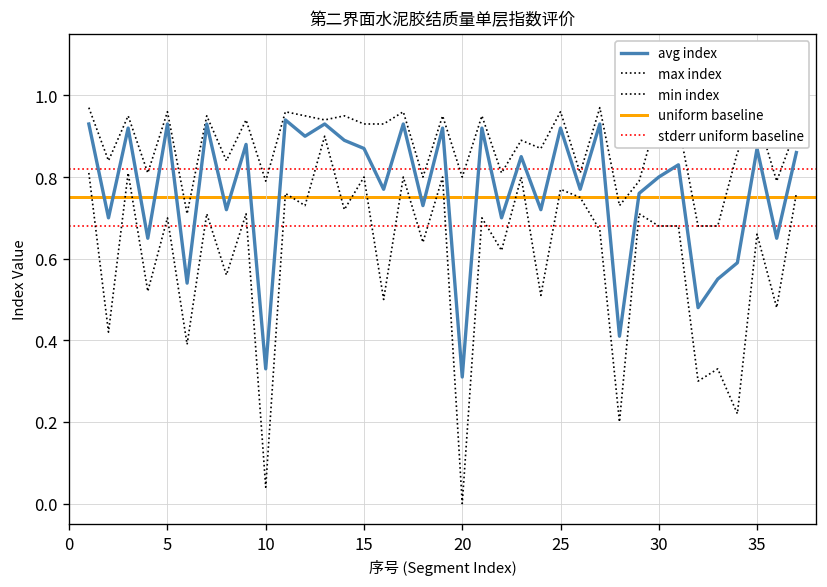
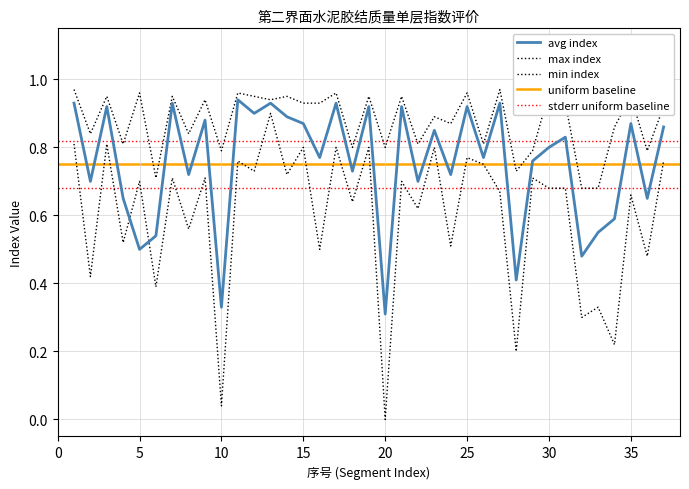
avg index, 5: 0.93 -> 0.50
